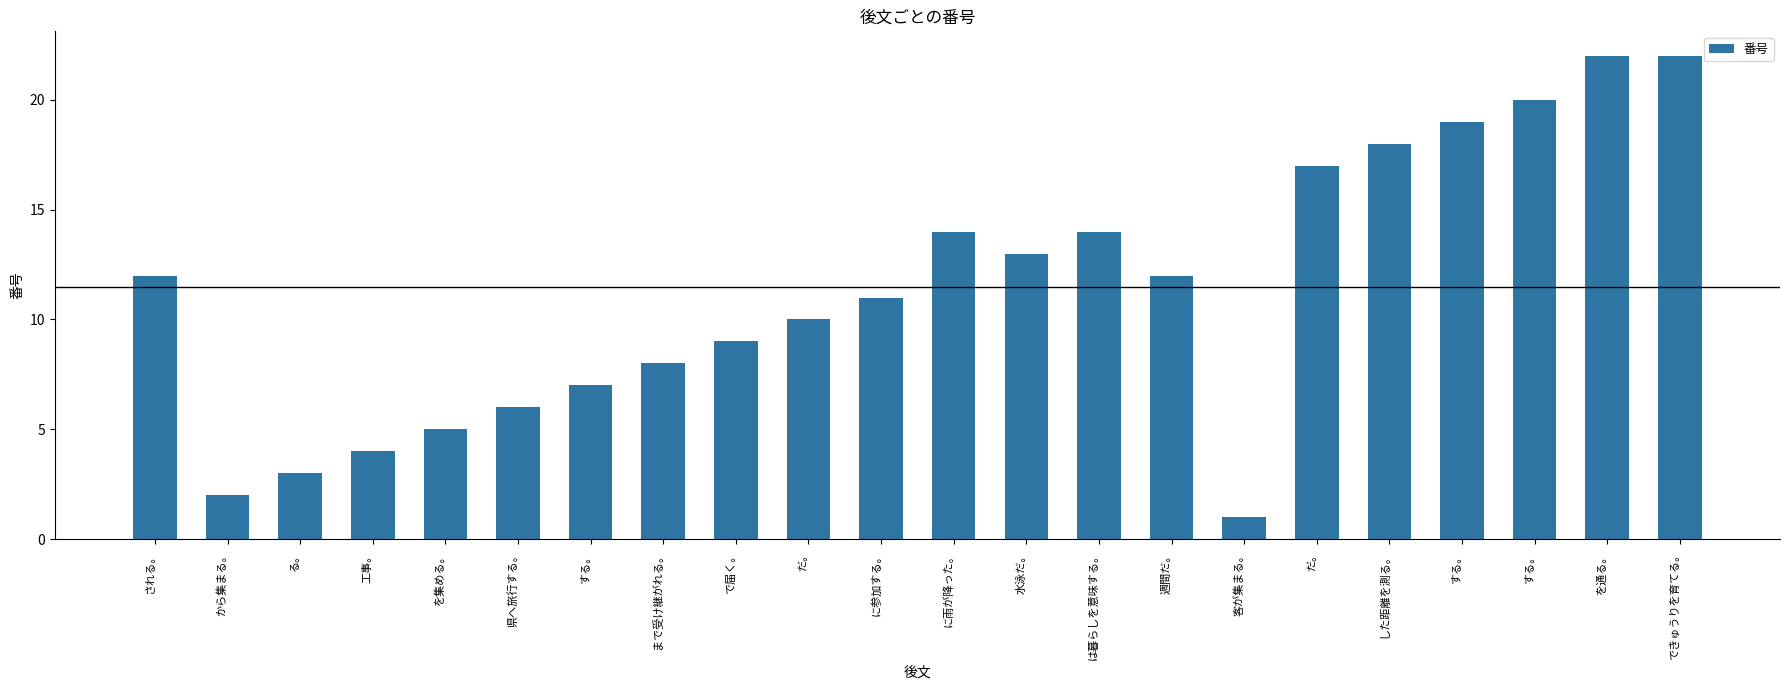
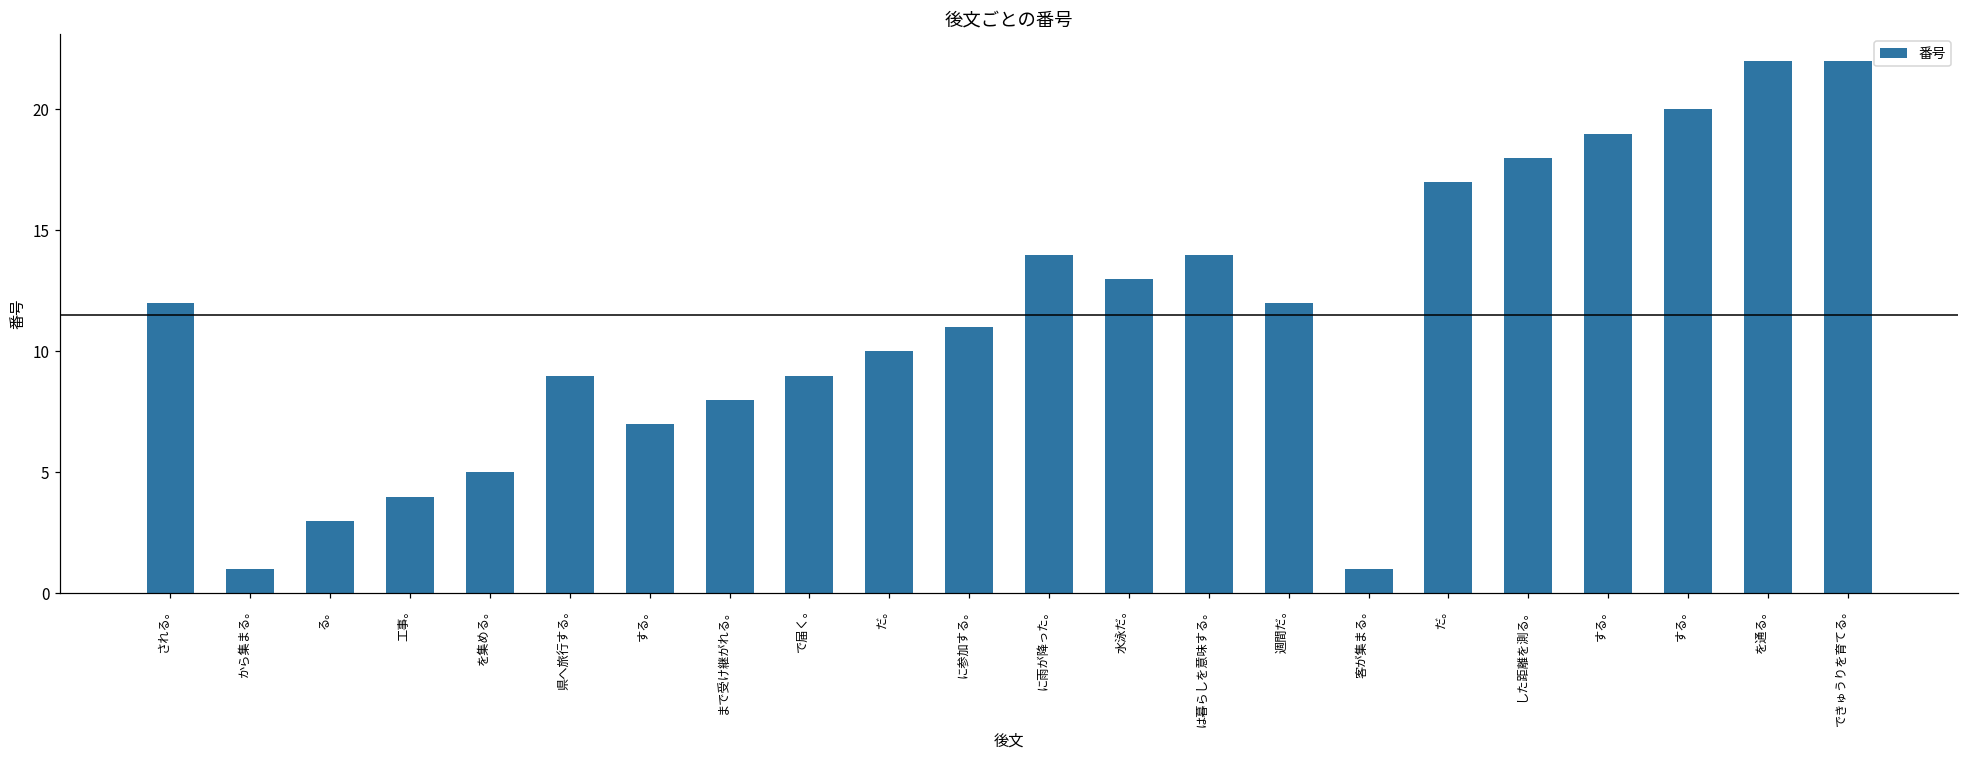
から集まる。: 2 -> 1
県へ旅行する。: 6 -> 9
